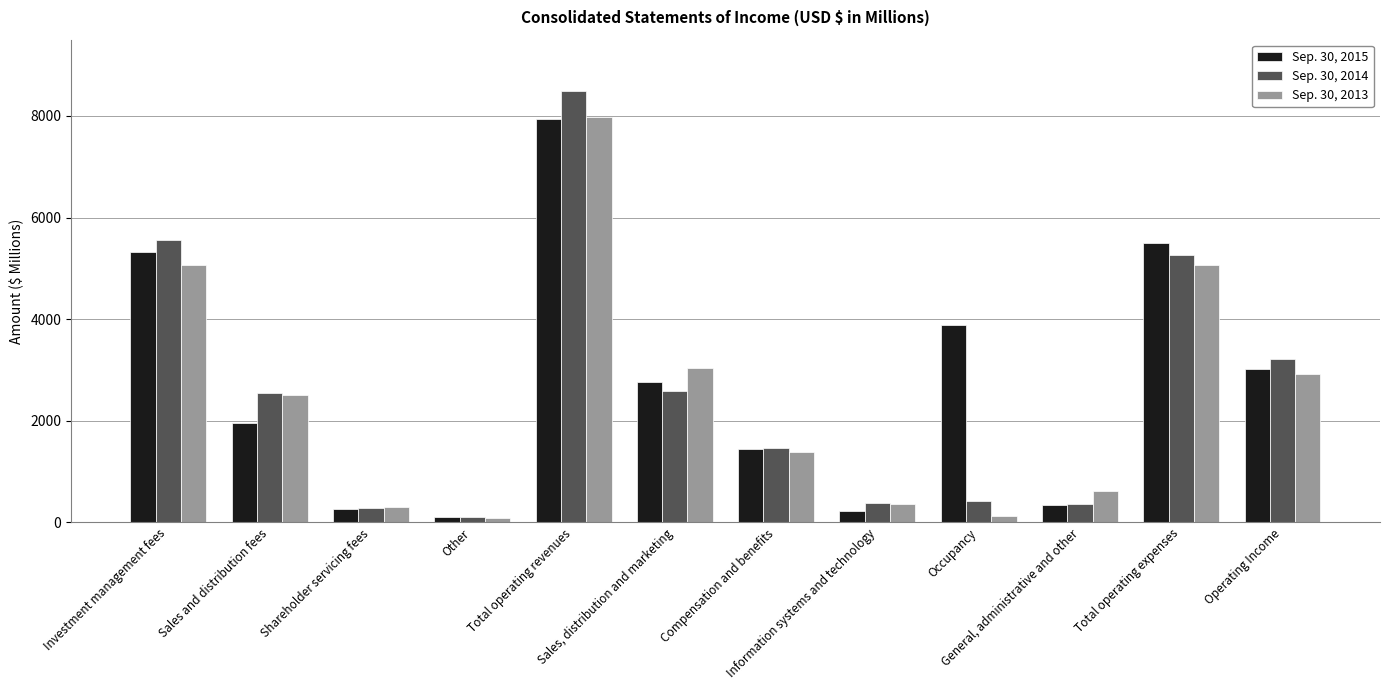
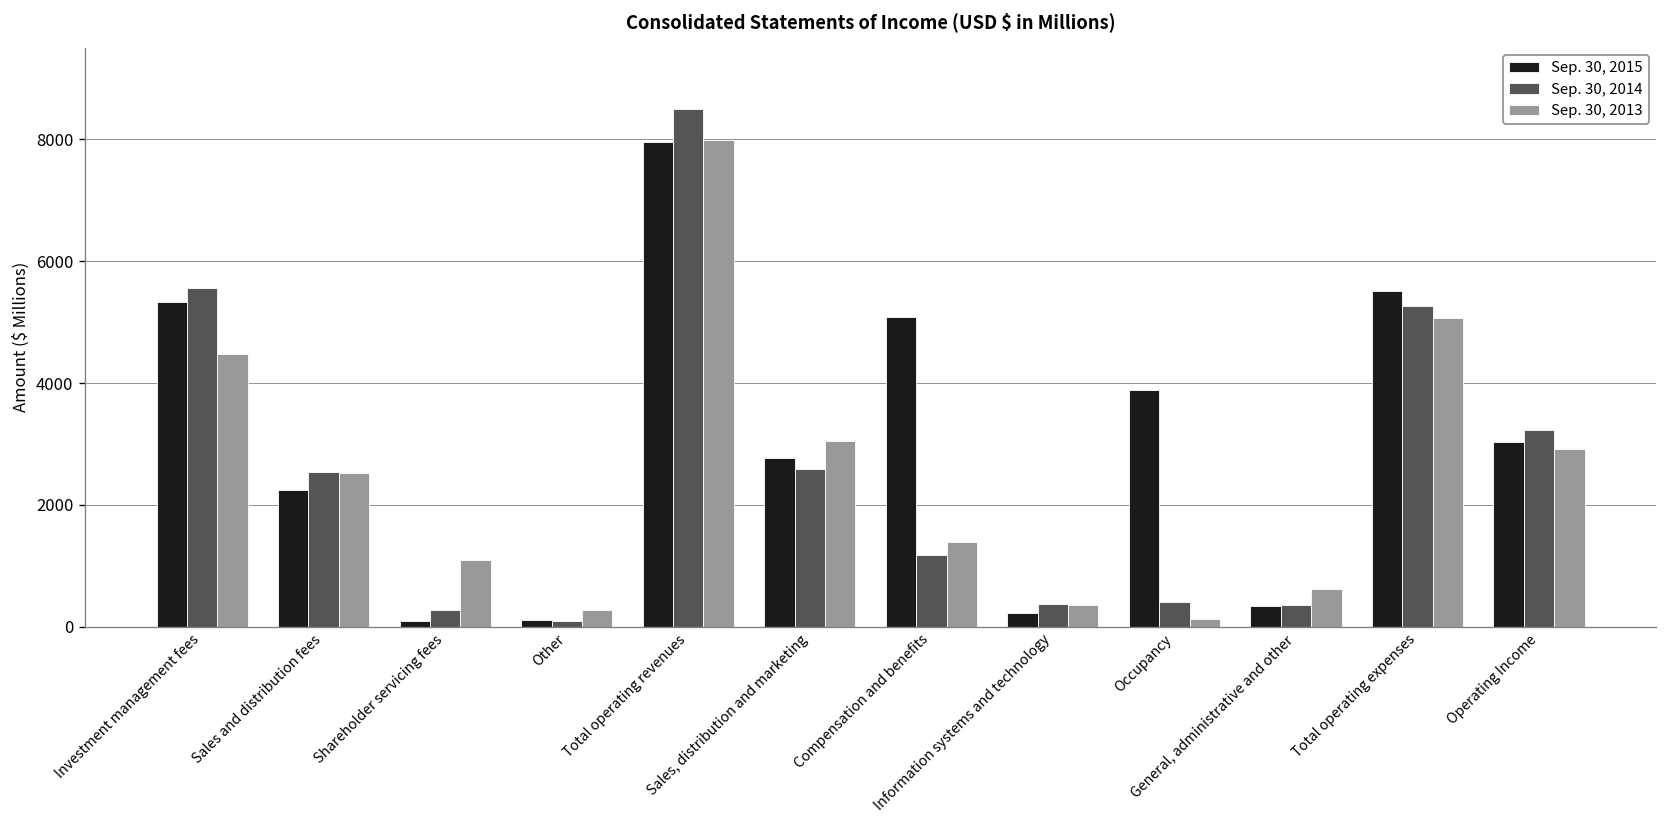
Sep. 30, 2013, Investment management fees: 5100 -> 4500
Sep. 30, 2015, Sales and distribution fees: 2000 -> 2300
Sep. 30, 2015, Shareholder servicing fees: 300 -> 100
Sep. 30, 2013, Shareholder servicing fees: 300 -> 1100
Sep. 30, 2013, Other: 100 -> 300
Sep. 30, 2015, Compensation and benefits: 1500 -> 5100
Sep. 30, 2014, Compensation and benefits: 1500 -> 1200
